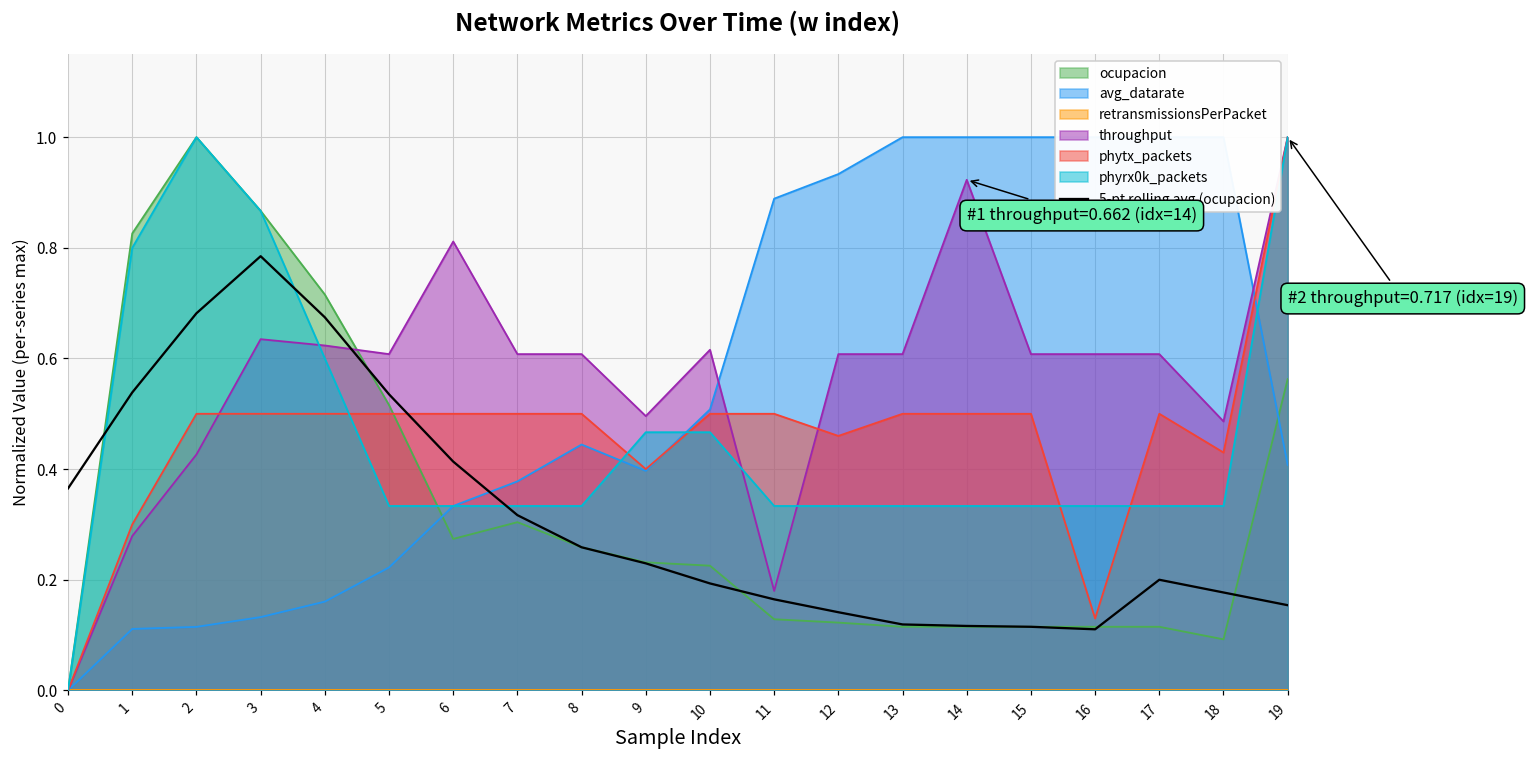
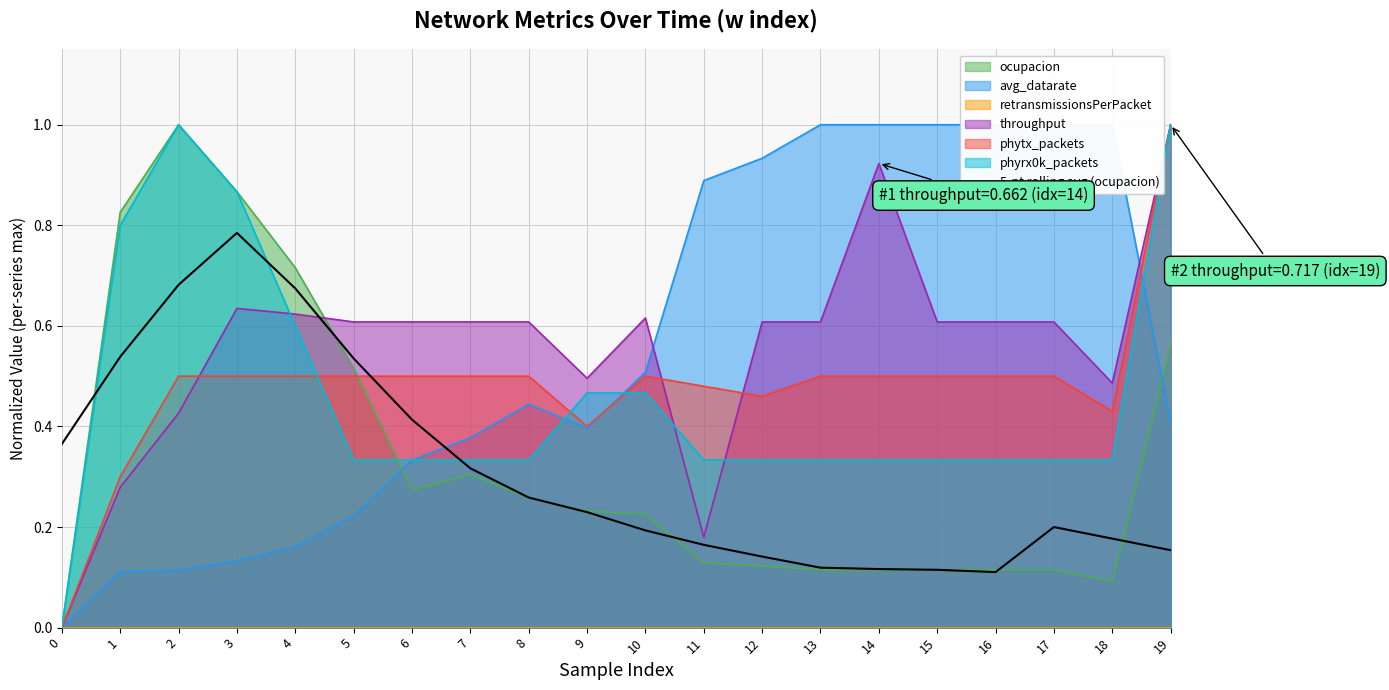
throughput, 6: 0.81 -> 0.61
phytx_packets, 11: 0.50 -> 0.48
phytx_packets, 16: 0.13 -> 0.50
